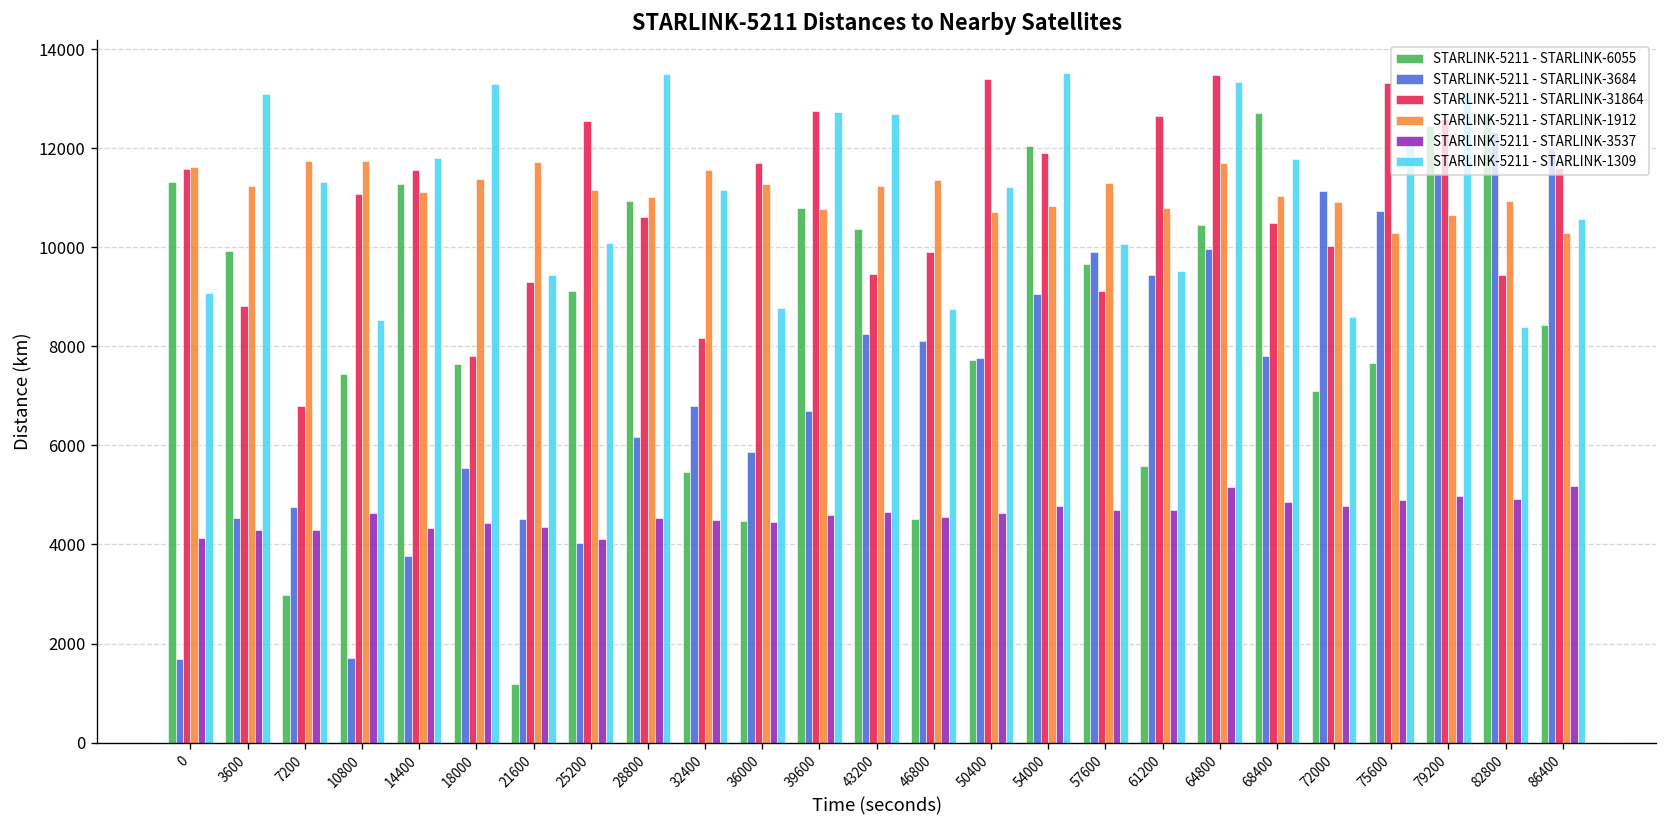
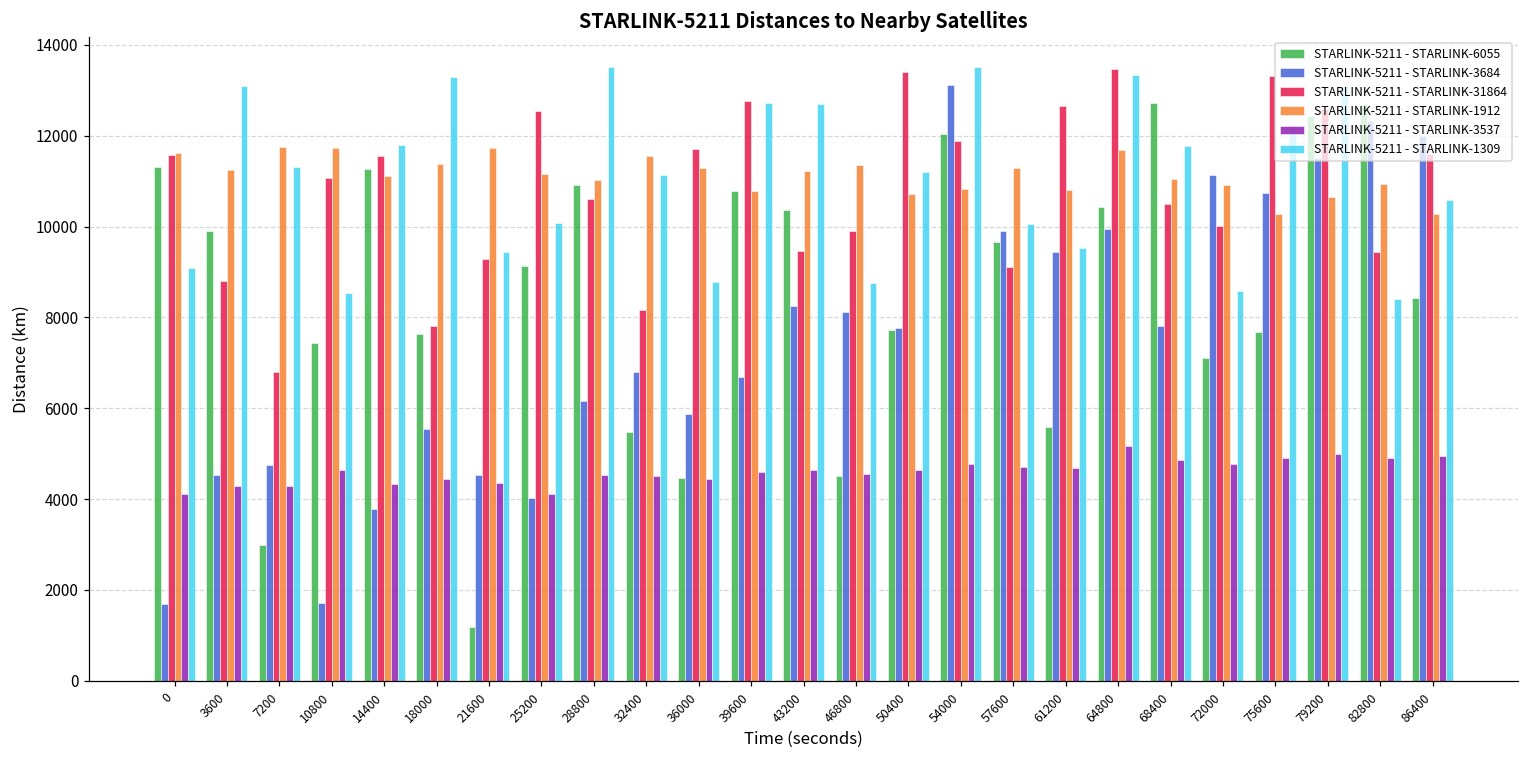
STARLINK-5211 - STARLINK-3684, 54000: 9100 -> 13100
STARLINK-5211 - STARLINK-3537, 86400: 5200 -> 4900
